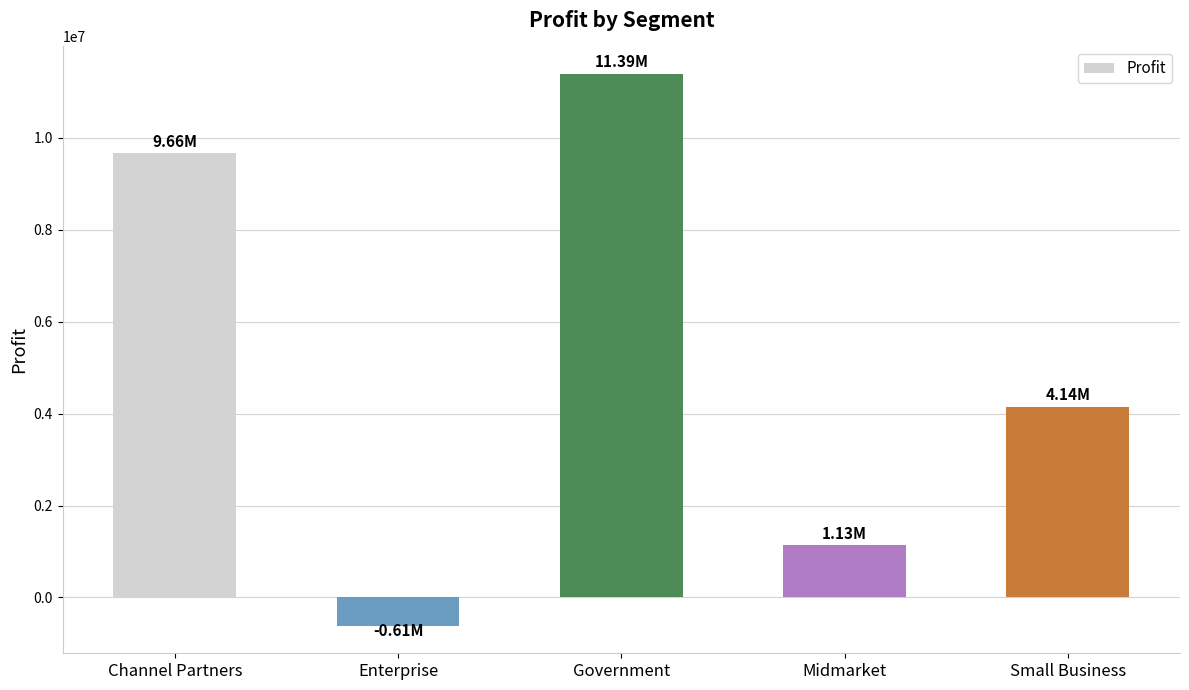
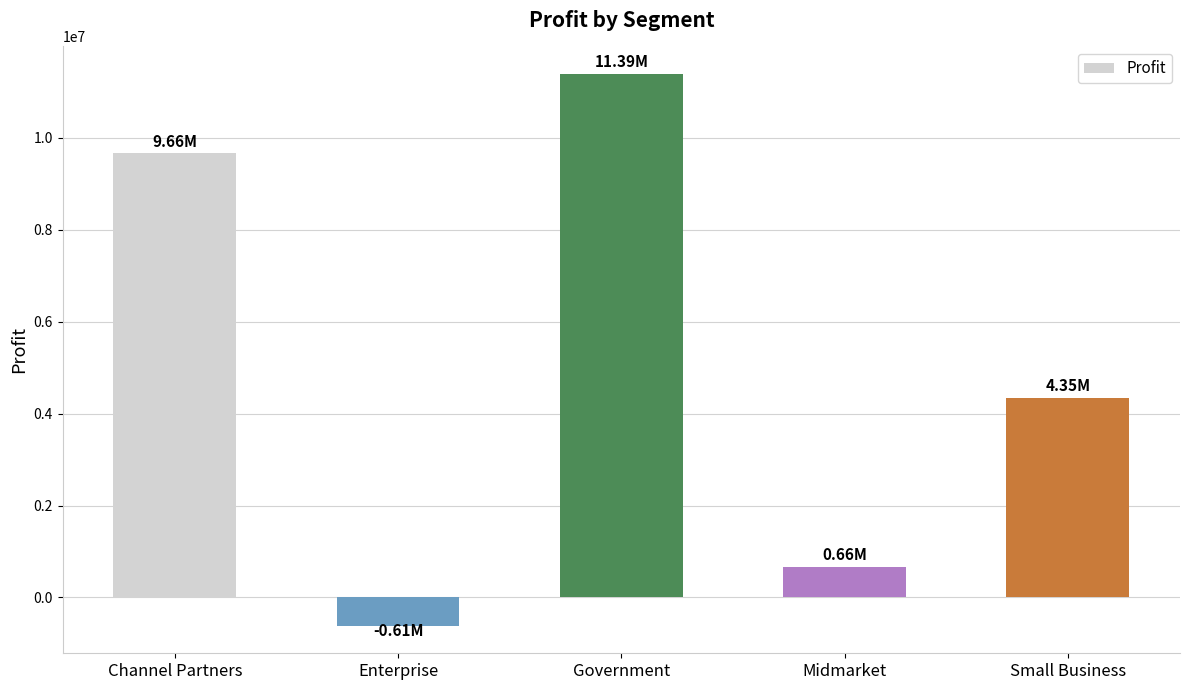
Midmarket: 1.13M -> 0.66M
Small Business: 4.14M -> 4.35M
